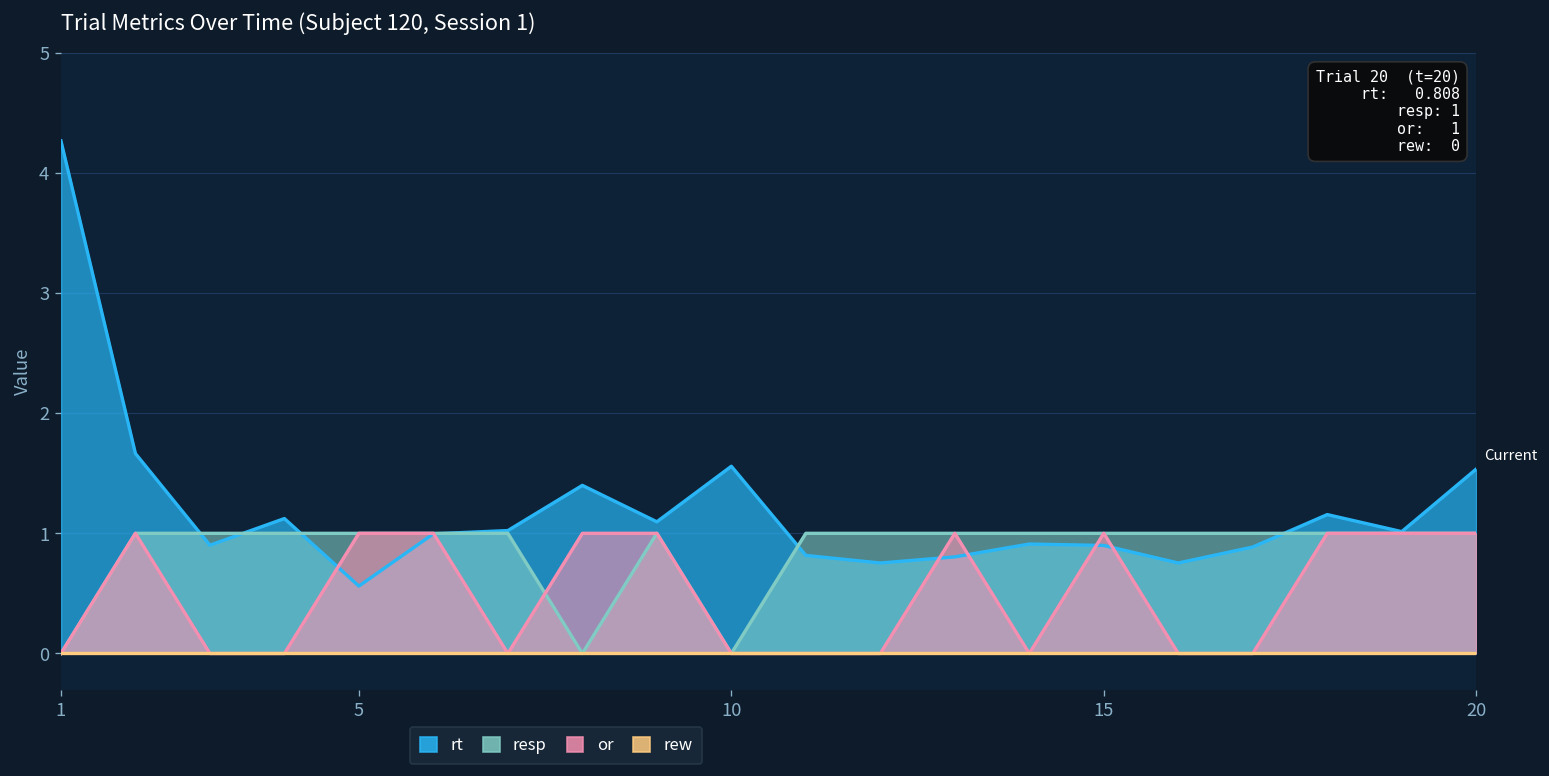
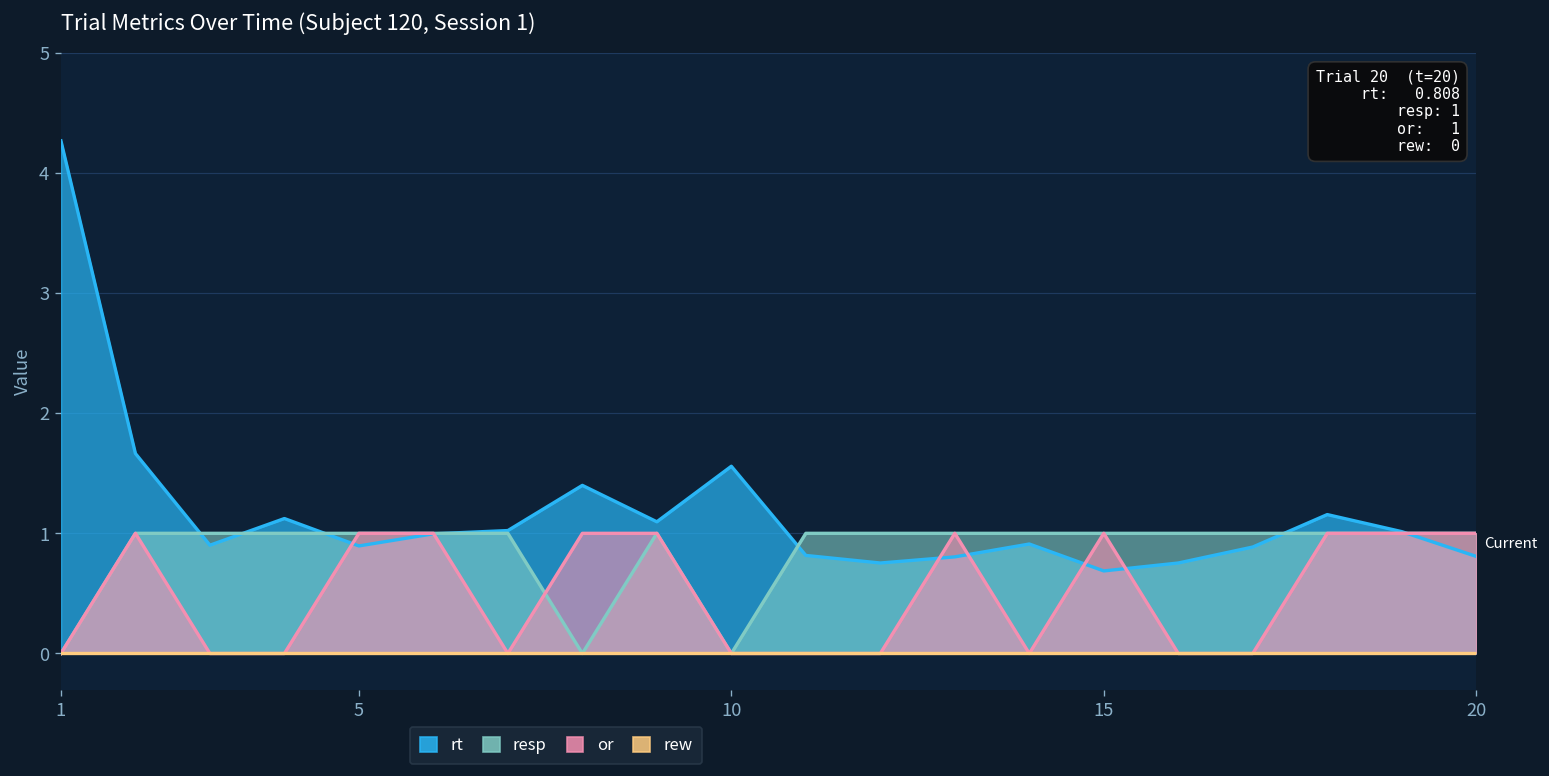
rt, 5: 0.56 -> 0.90
rt, 15: 0.90 -> 0.69
rt, 20: 1.54 -> 0.81
